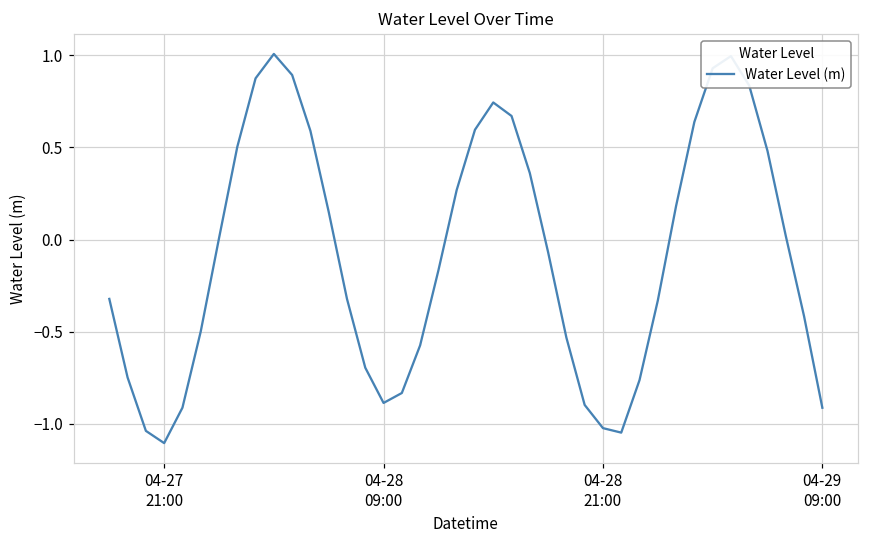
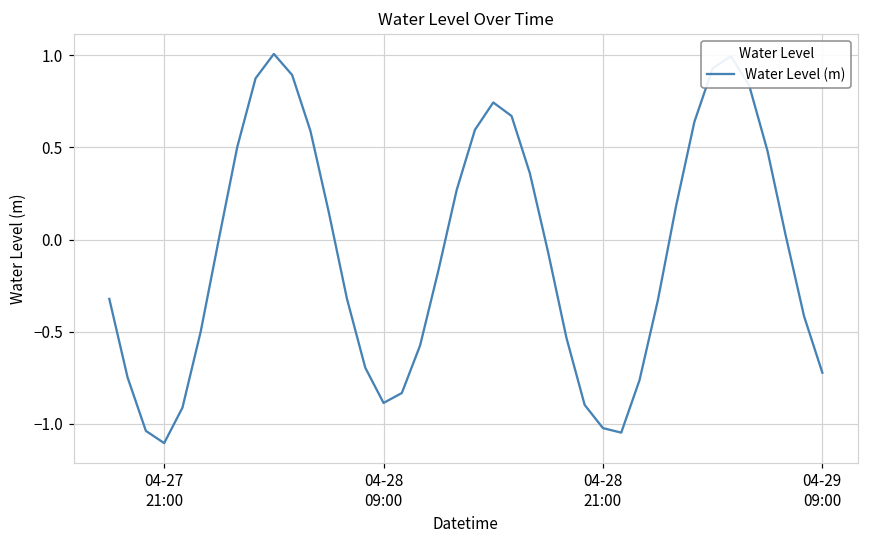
04-29 09:00: -0.91 -> -0.72
